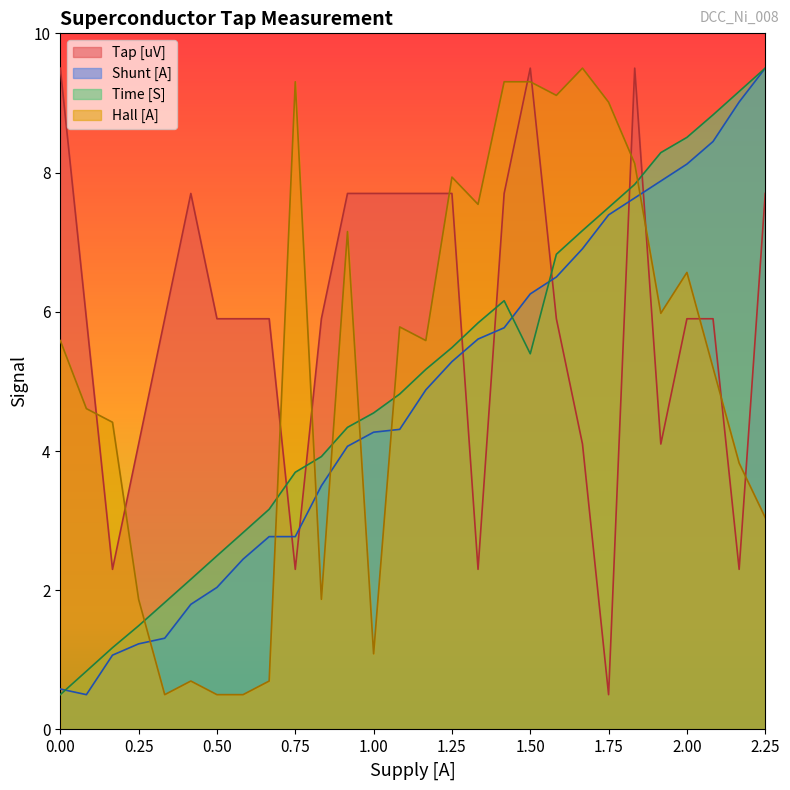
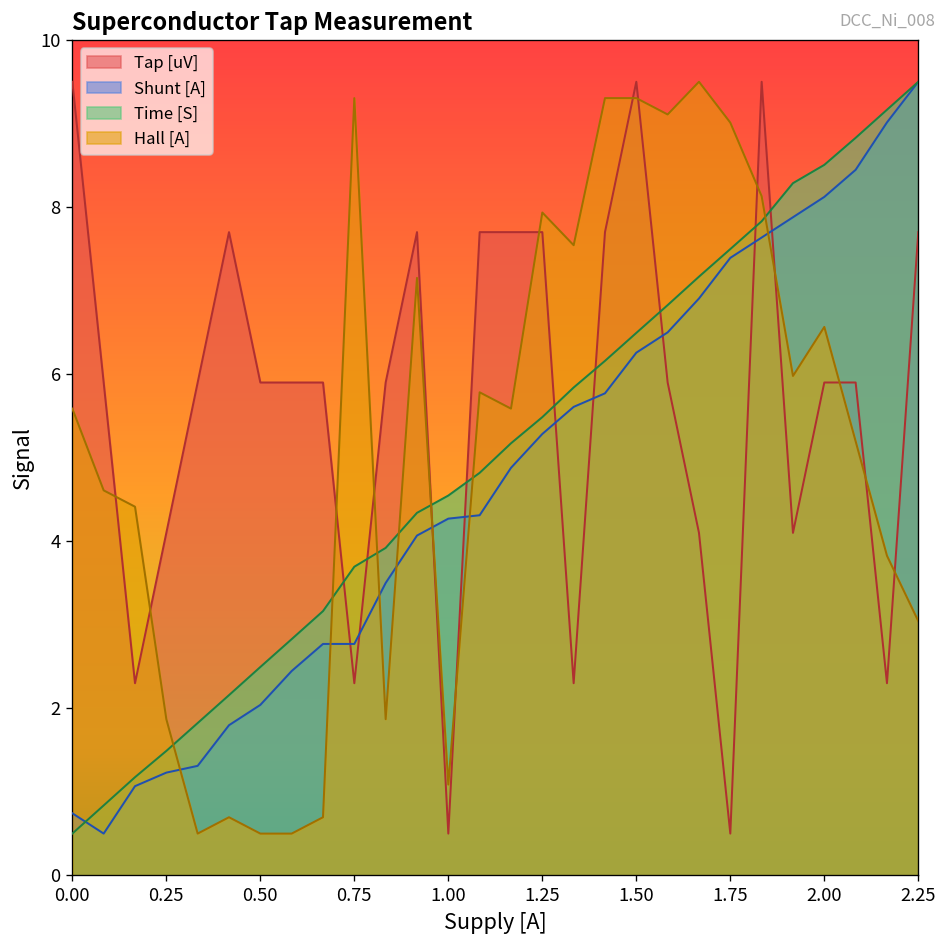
Shunt [A], 0.00: 0.6 -> 0.7
Tap [uV], 1.00: 7.7 -> 0.5
Time [S], 1.50: 5.4 -> 6.5
